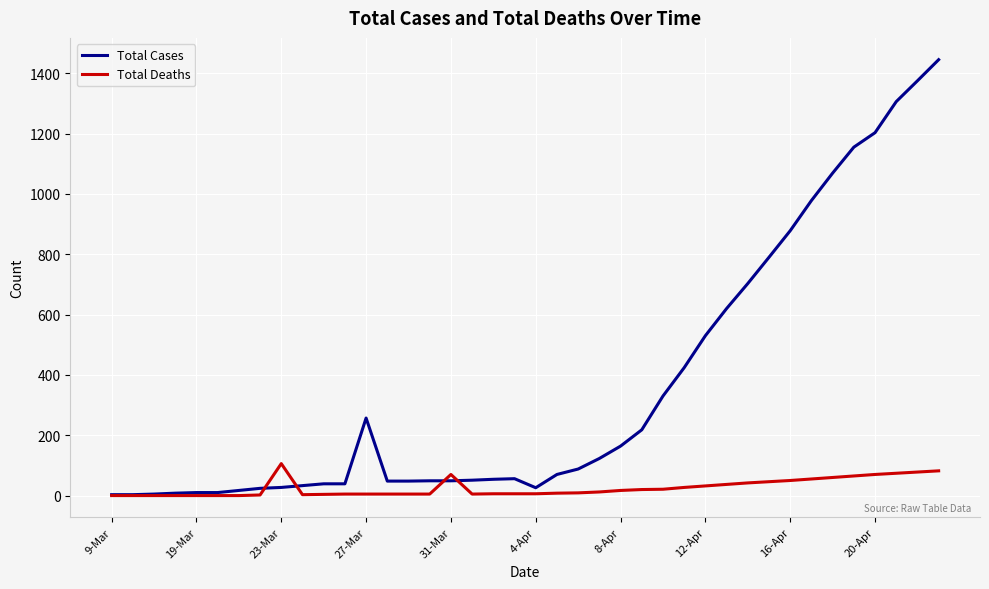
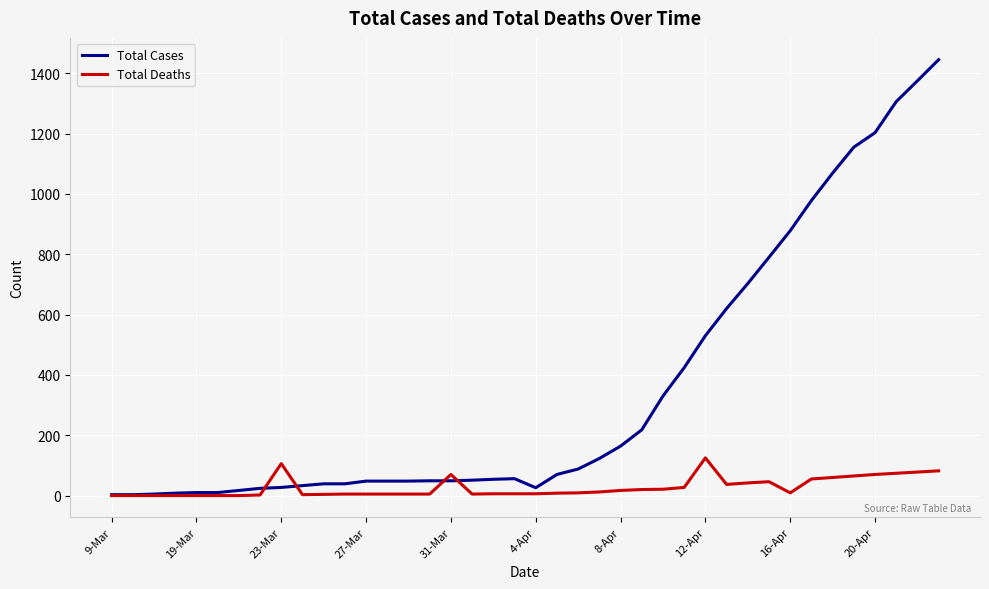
Total Cases, 27-Mar: 260 -> 50
Total Deaths, 12-Apr: 30 -> 130
Total Deaths, 16-Apr: 50 -> 10
